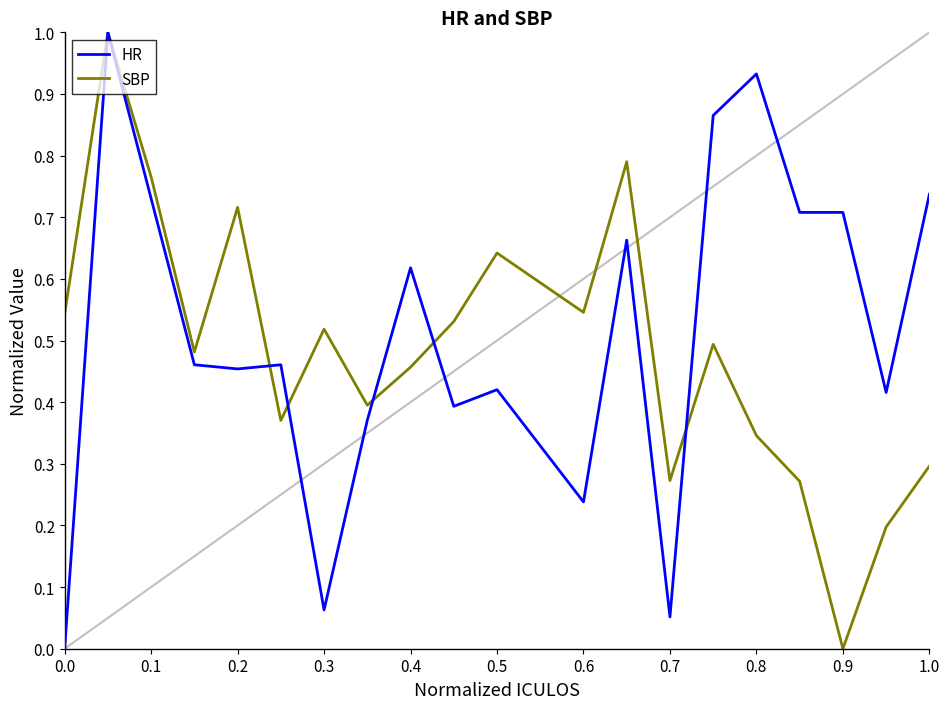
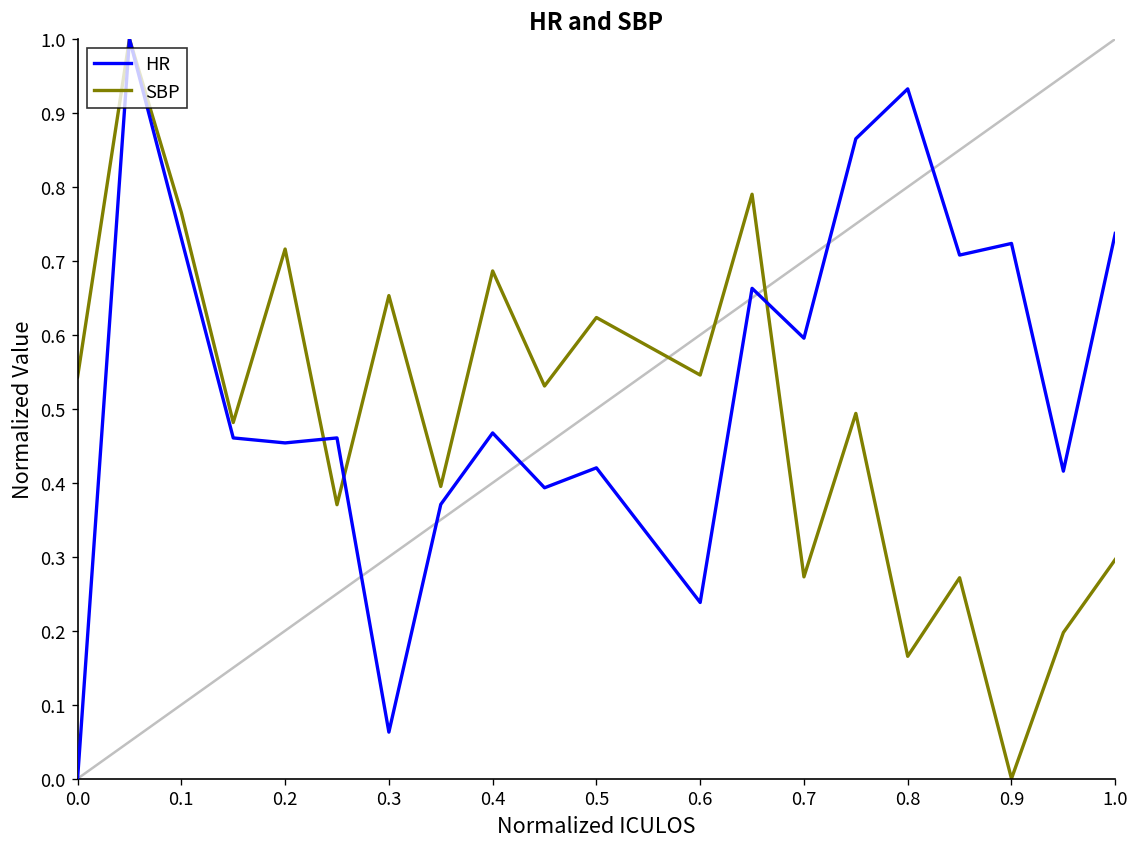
SBP, 0.3: 0.52 -> 0.65
HR, 0.4: 0.62 -> 0.47
SBP, 0.4: 0.46 -> 0.69
SBP, 0.5: 0.64 -> 0.62
HR, 0.7: 0.05 -> 0.60
SBP, 0.8: 0.35 -> 0.17
HR, 0.9: 0.71 -> 0.72
